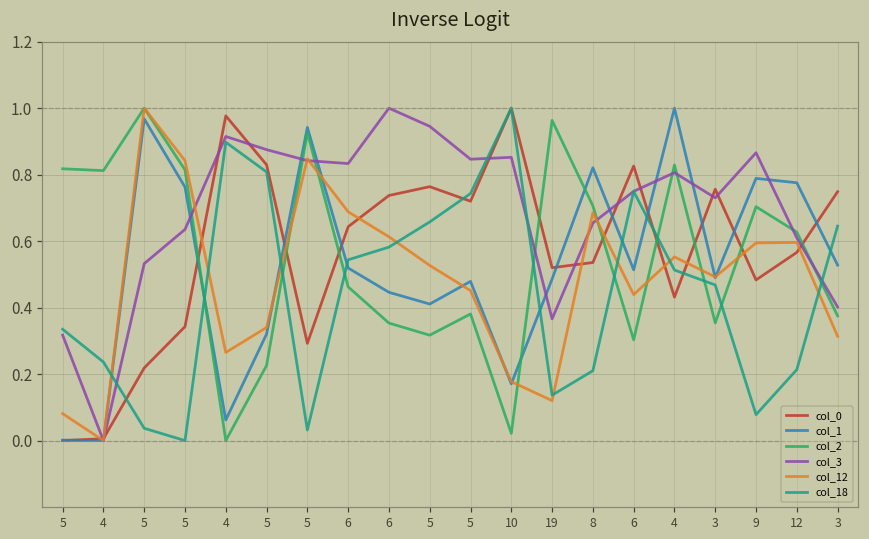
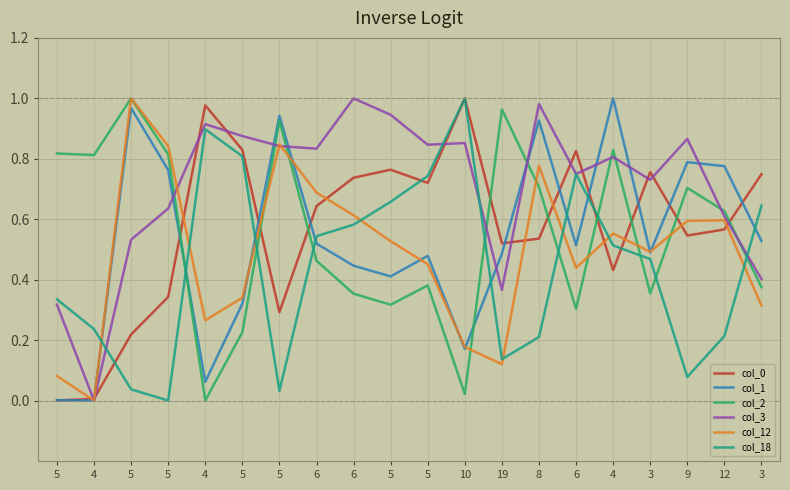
col_1, 8: 0.82 -> 0.93
col_3, 8: 0.65 -> 0.98
col_12, 8: 0.69 -> 0.78
col_0, 9: 0.48 -> 0.55
